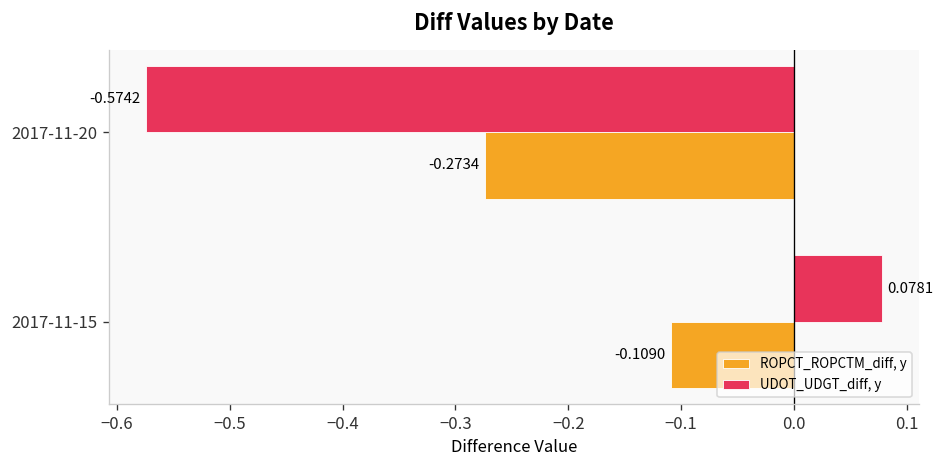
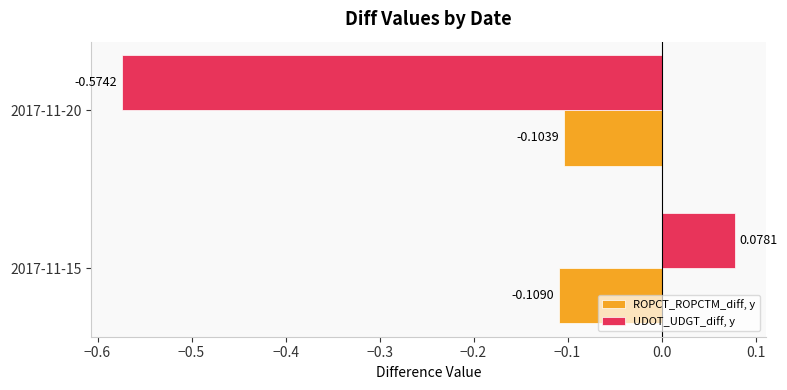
ROPCT_ROPCTM_diff, y, 2017-11-20: -0.2734 -> -0.1039
